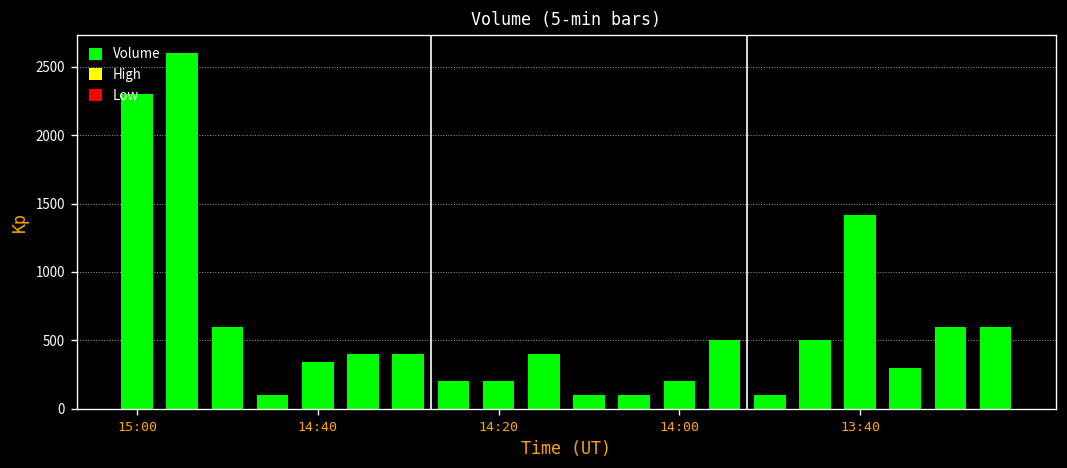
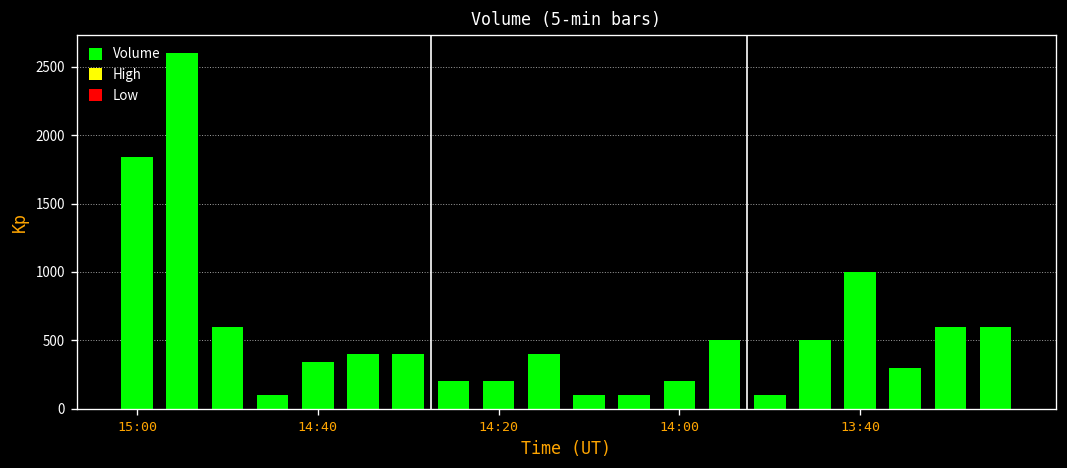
15:00: 2300 -> 1840
13:40: 1420 -> 1000
